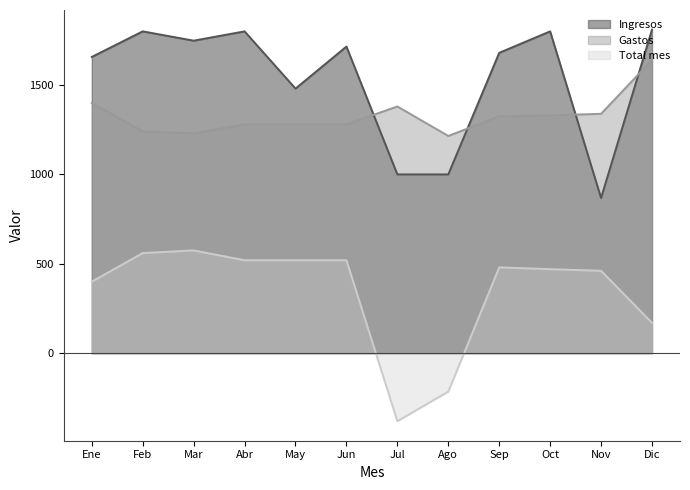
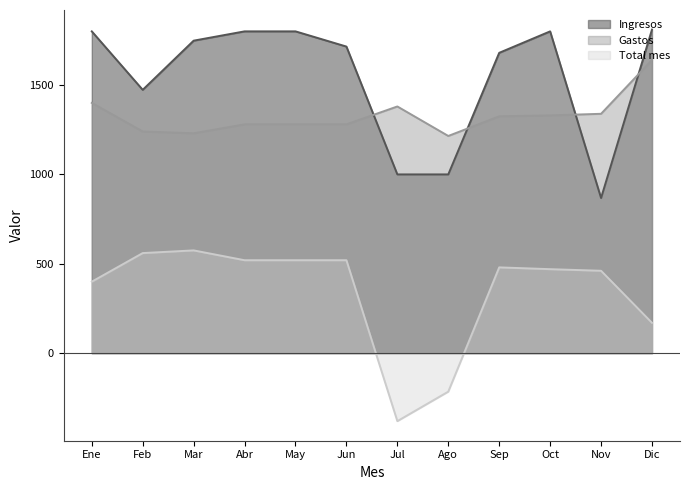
Ingresos, Ene: 1660 -> 1800
Ingresos, Feb: 1800 -> 1470
Ingresos, May: 1480 -> 1800
